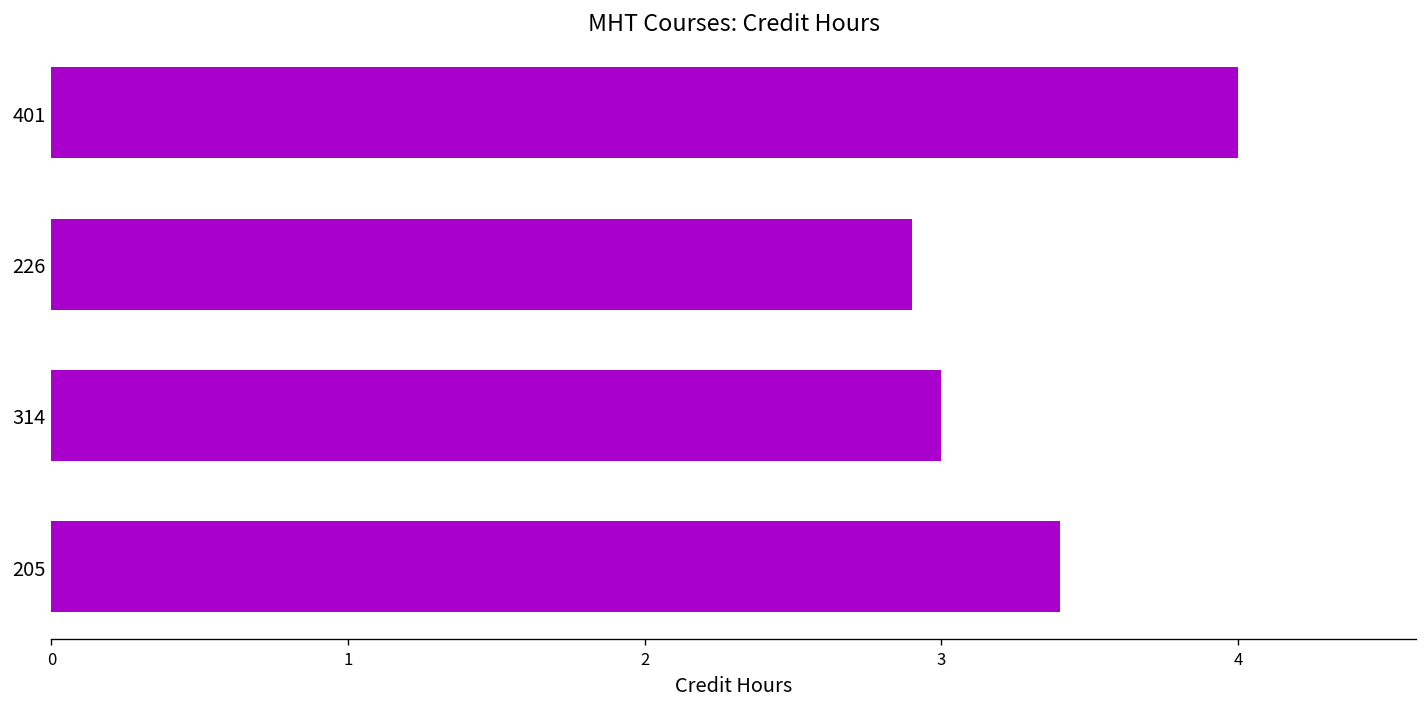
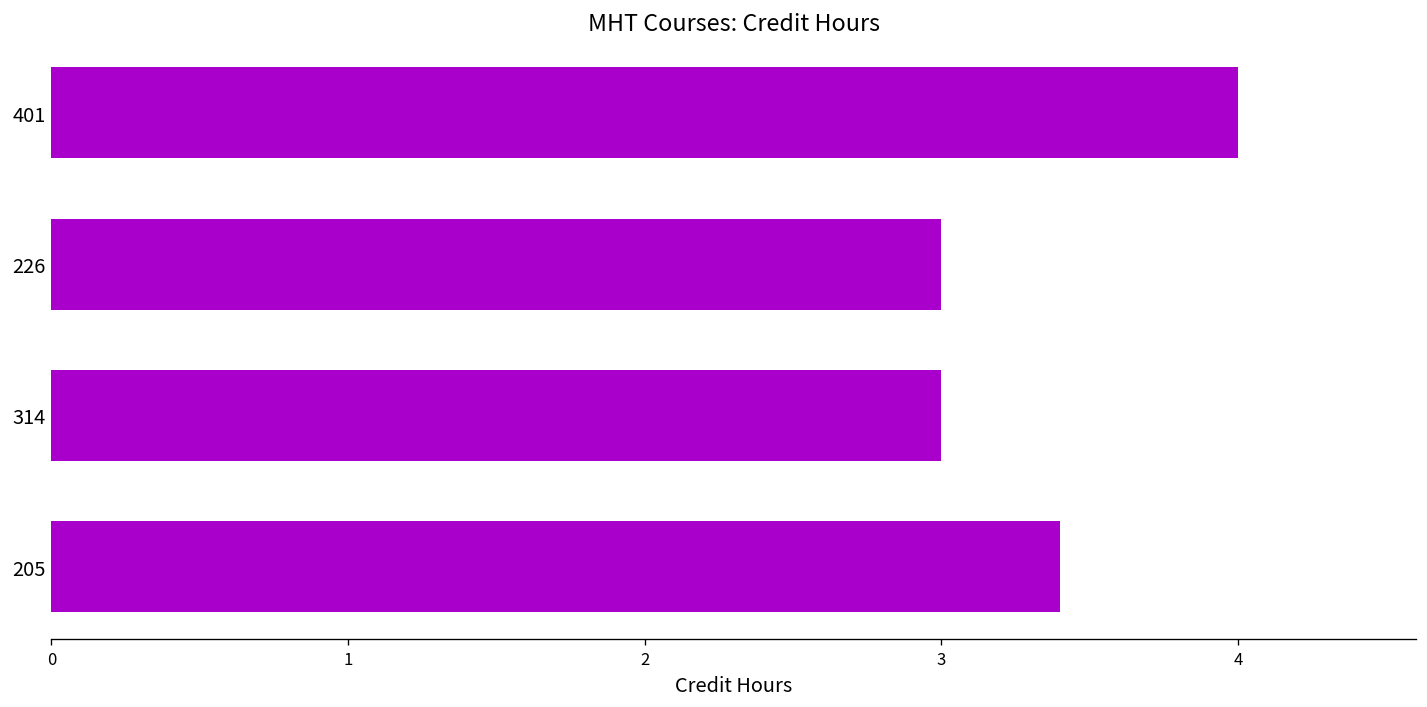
226: 2.9 -> 3.0
